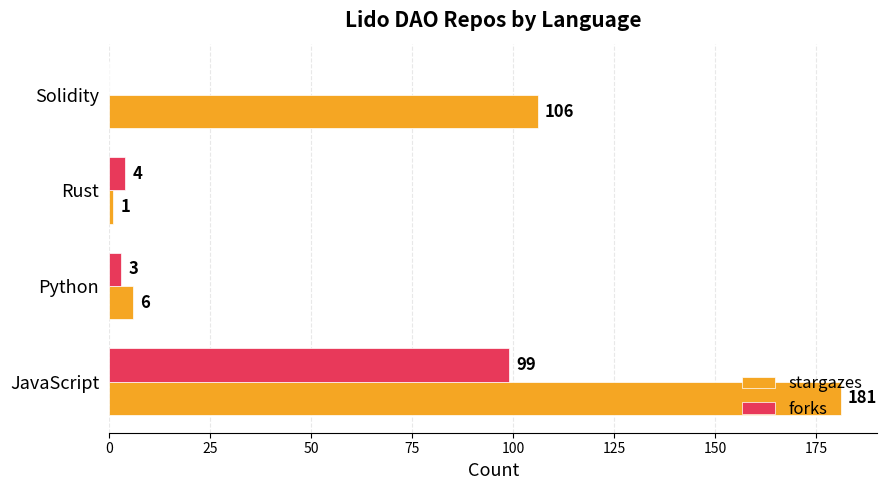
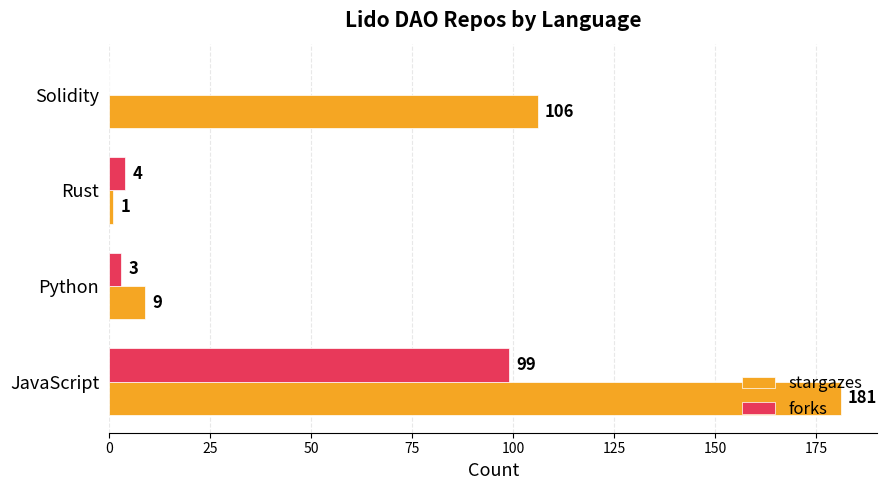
stargazes, Python: 6 -> 9
